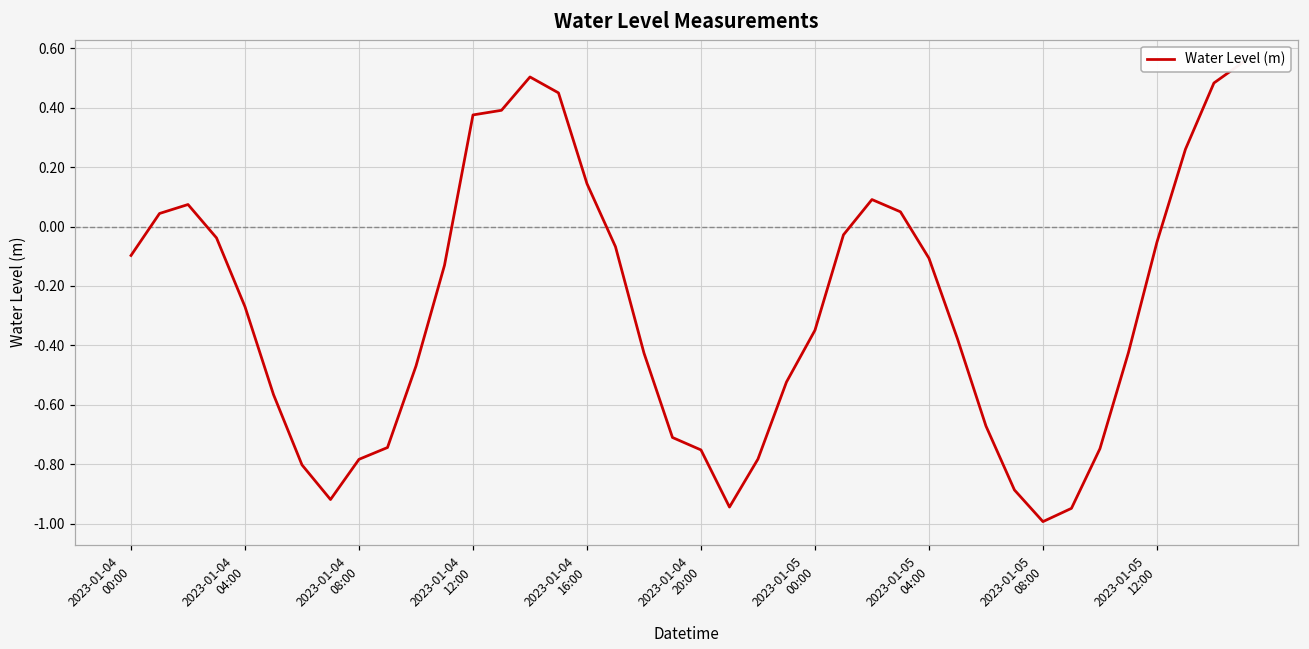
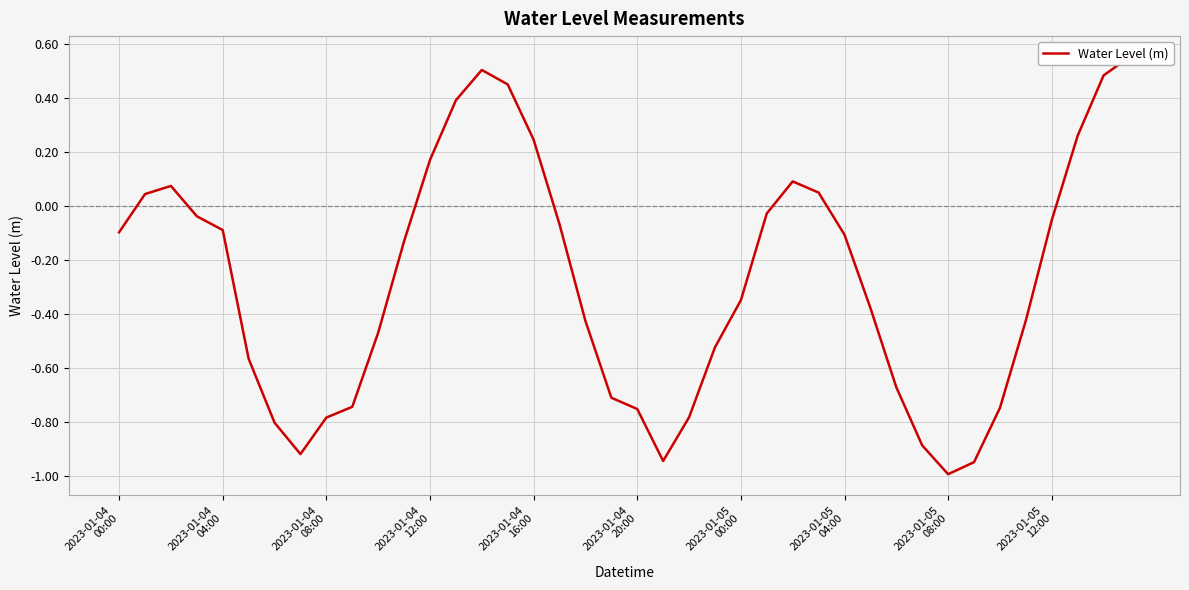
2023-01-04 04:00: -0.27 -> -0.09
2023-01-04 12:00: 0.38 -> 0.17
2023-01-04 16:00: 0.14 -> 0.25
